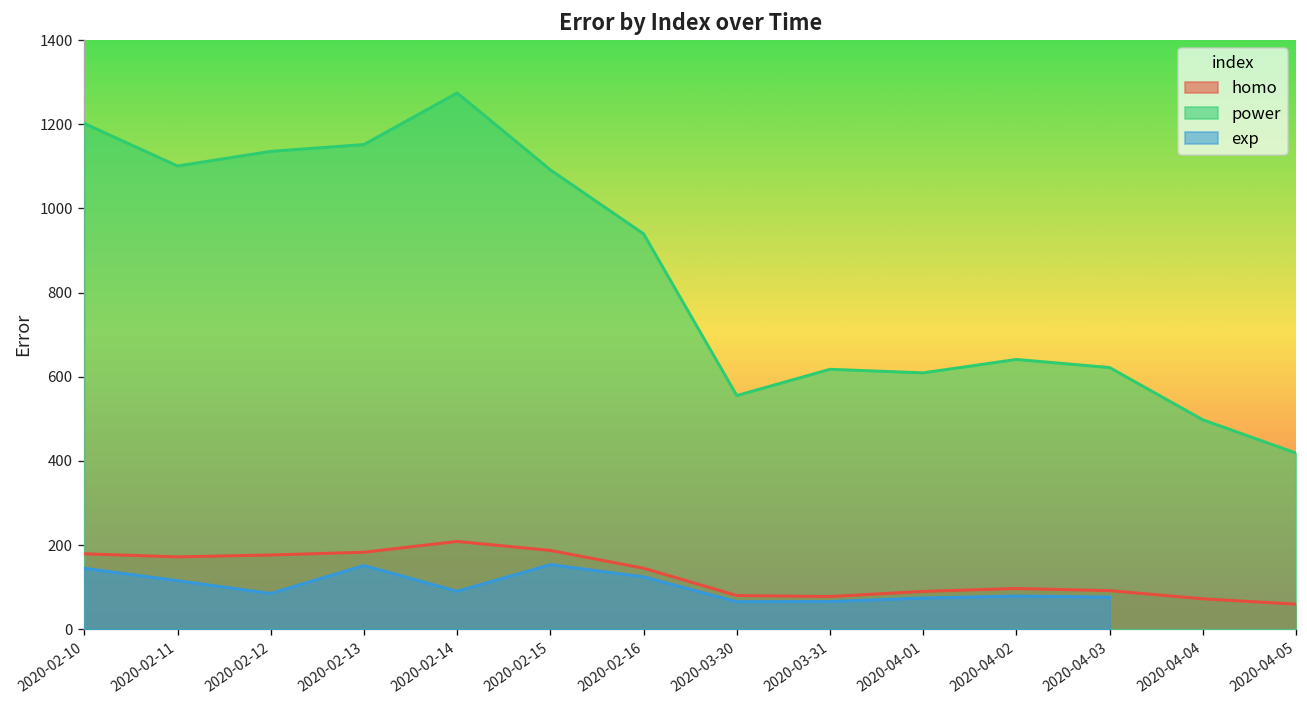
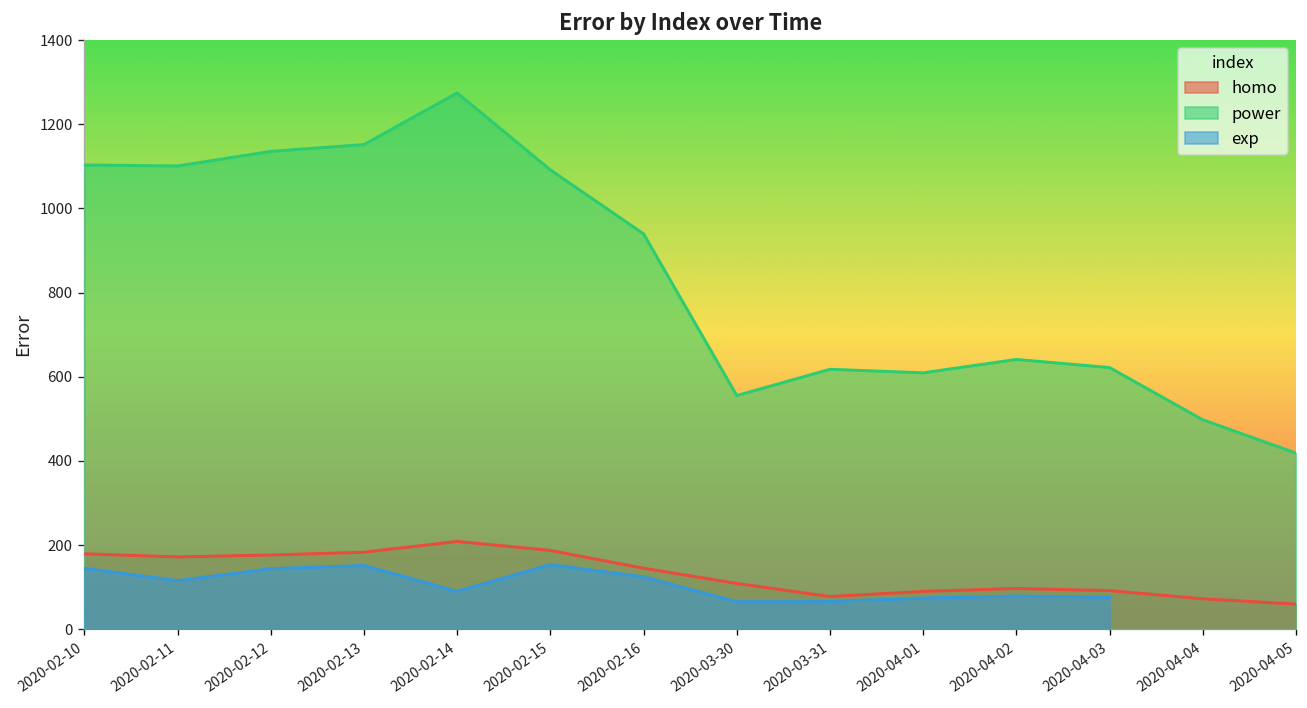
power, 2020-02-10: 1200 -> 1100
exp, 2020-02-12: 90 -> 140
homo, 2020-03-30: 80 -> 110
